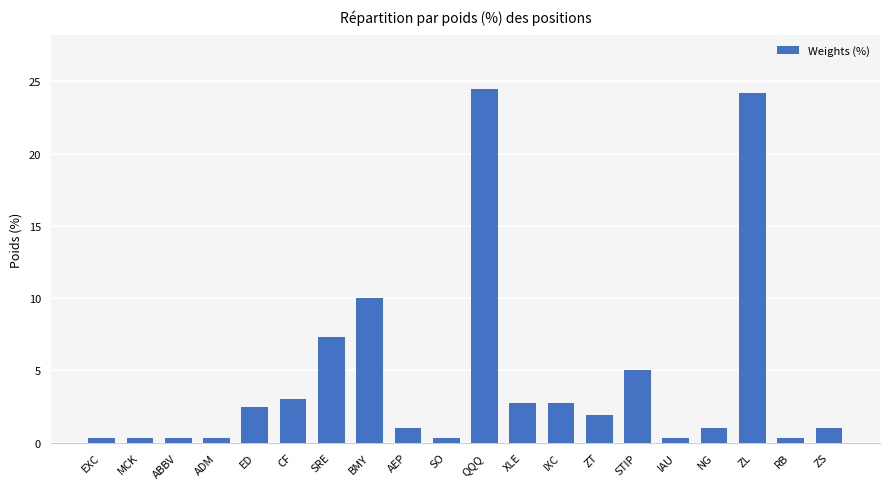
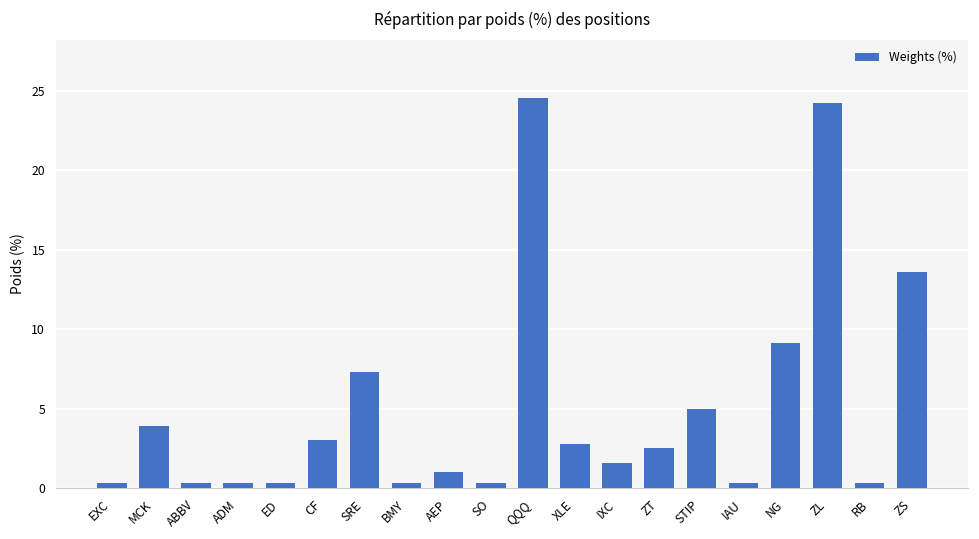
MCK: 0.3 -> 3.9
ED: 2.5 -> 0.3
BMY: 10.0 -> 0.3
IXC: 2.8 -> 1.6
ZT: 1.9 -> 2.5
NG: 1.0 -> 9.1
ZS: 1.0 -> 13.6
